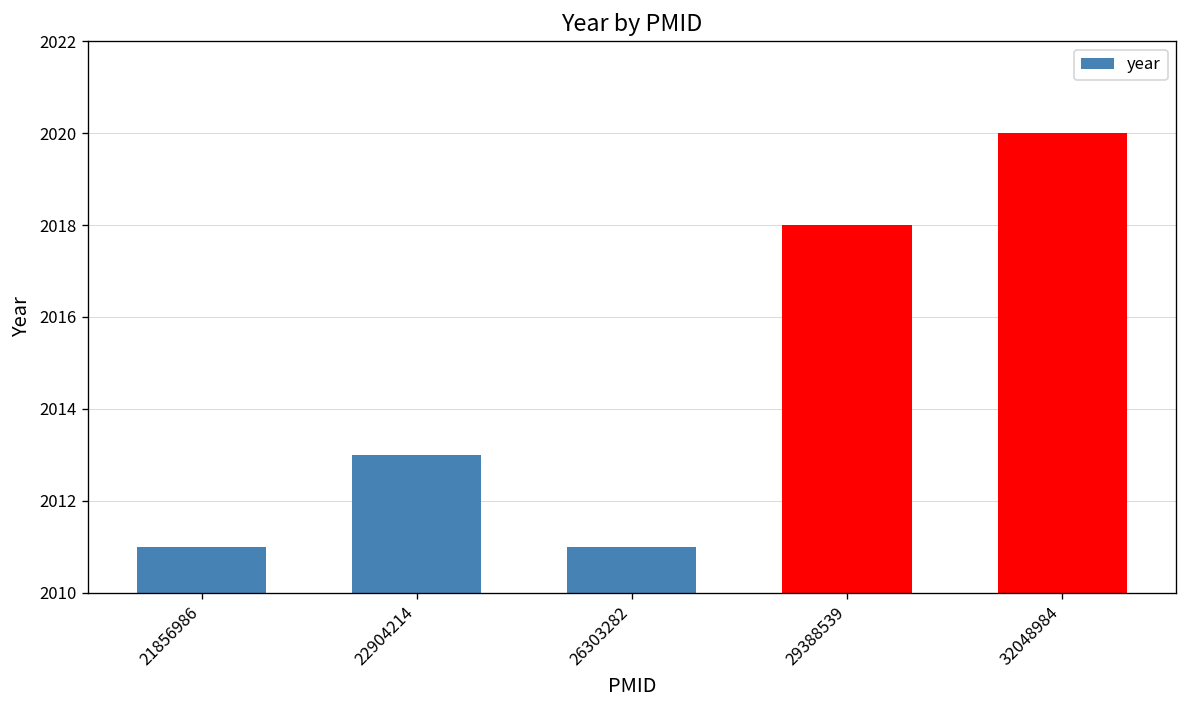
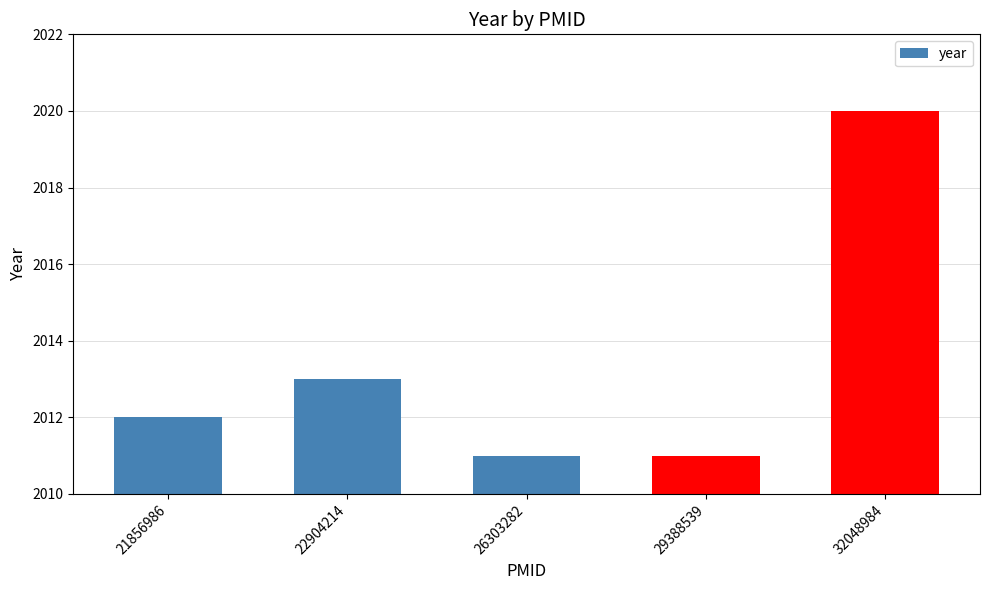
21856986: 2011 -> 2012
29388539: 2018 -> 2011
